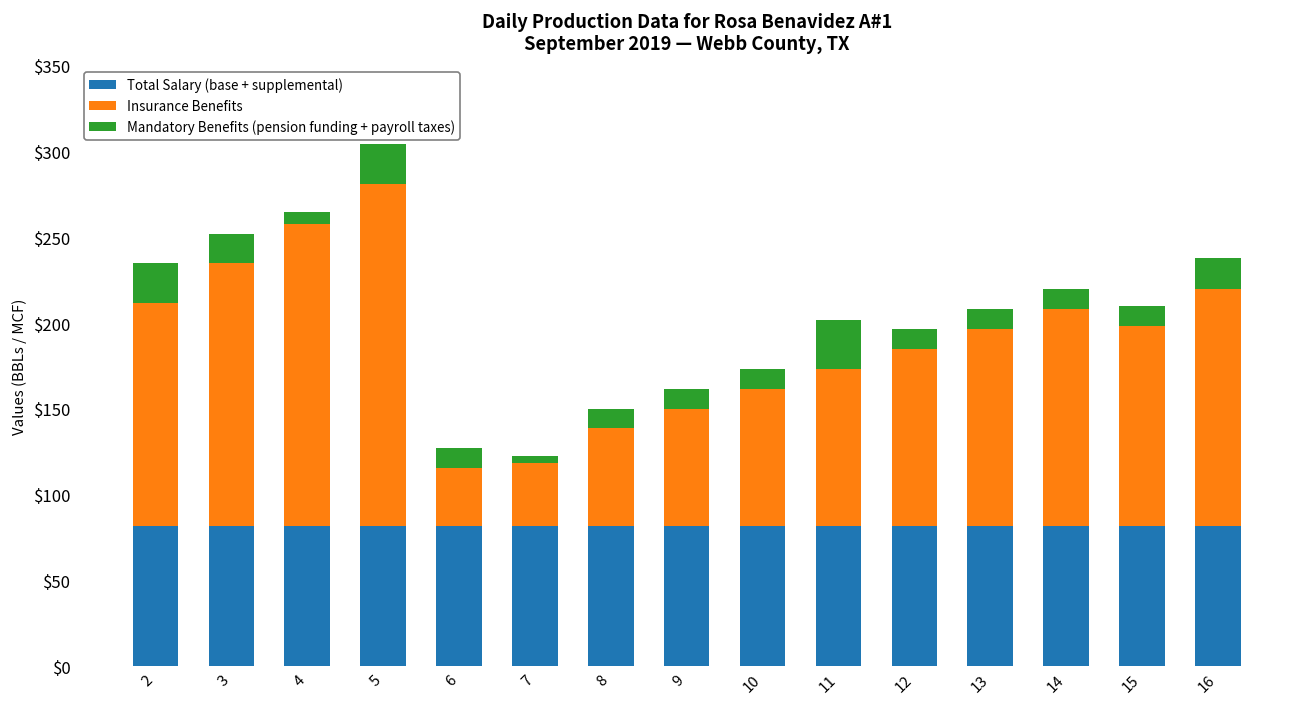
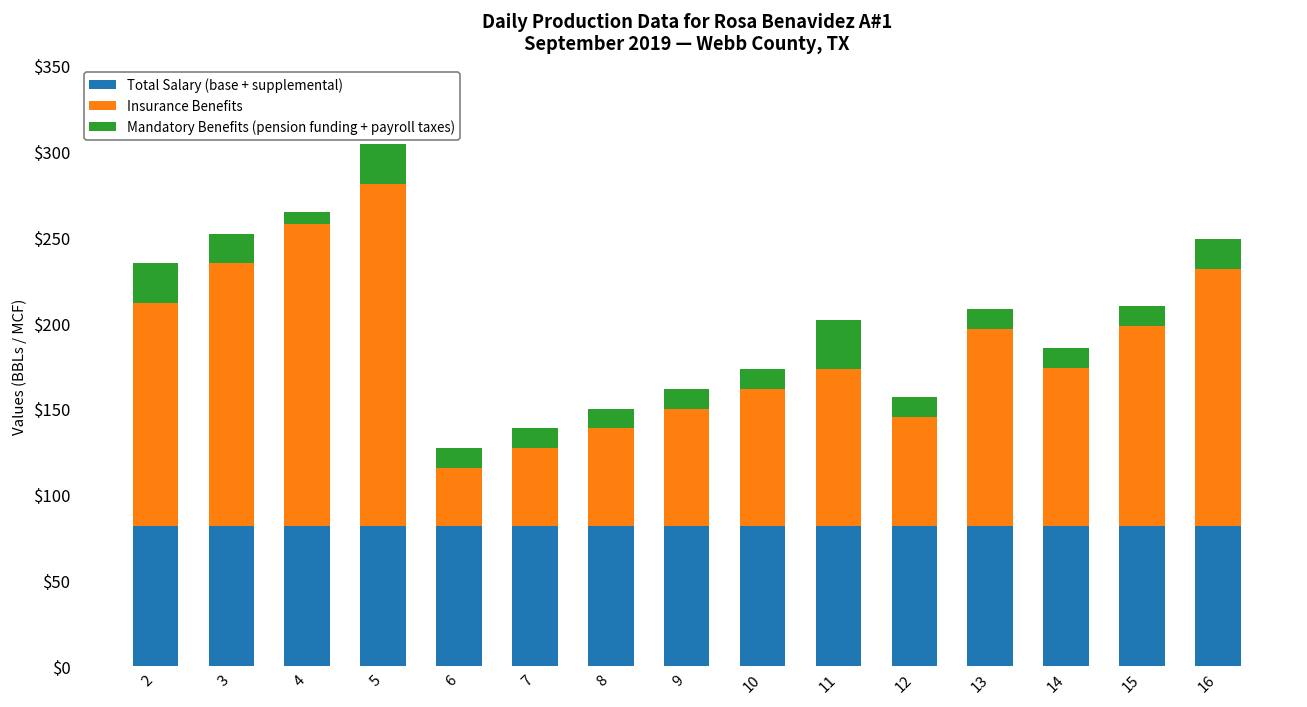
Insurance Benefits, 7: $37 -> $45
Mandatory Benefits (pension funding + payroll taxes), 7: $4 -> $12
Insurance Benefits, 12: $103 -> $63
Insurance Benefits, 14: $126 -> $92
Insurance Benefits, 16: $138 -> $150
